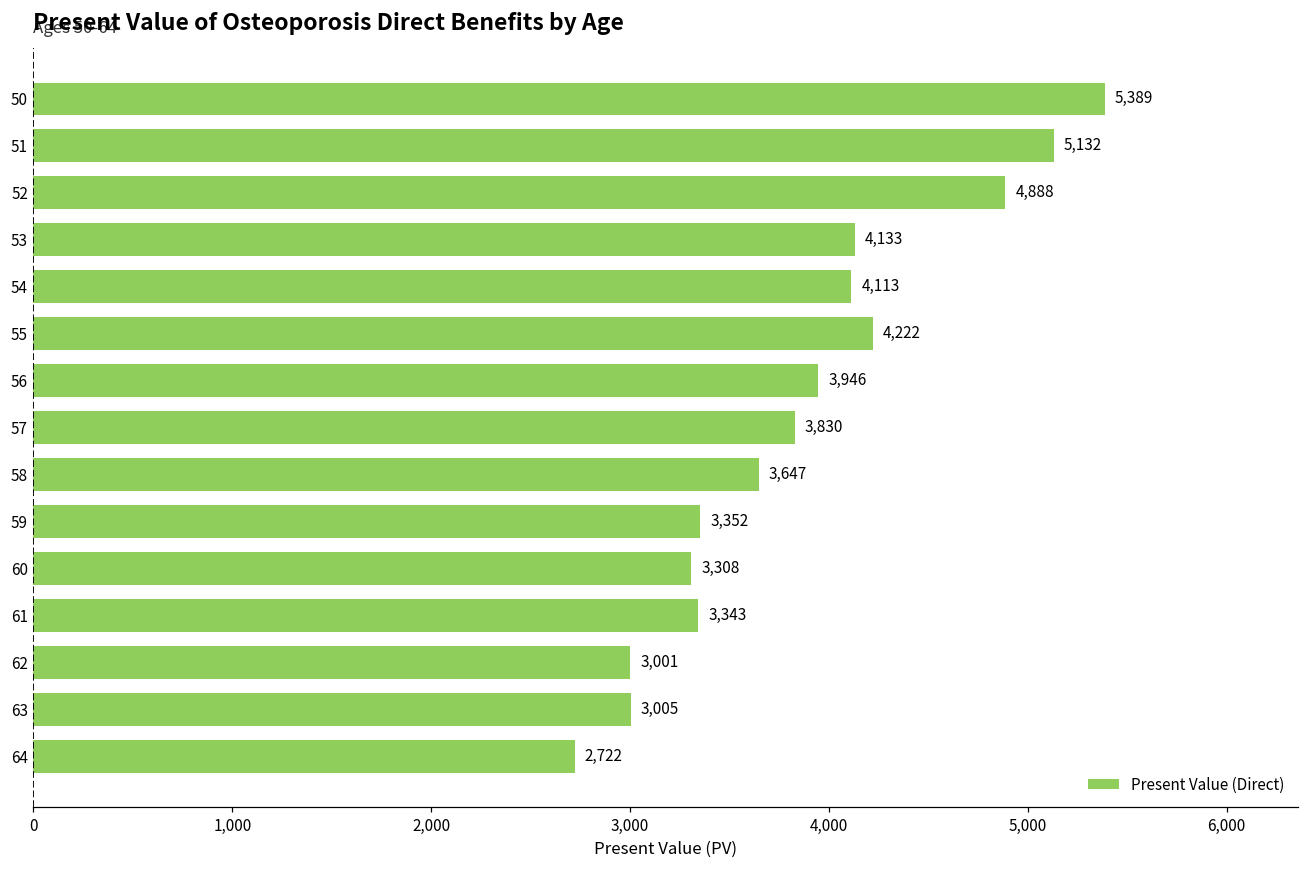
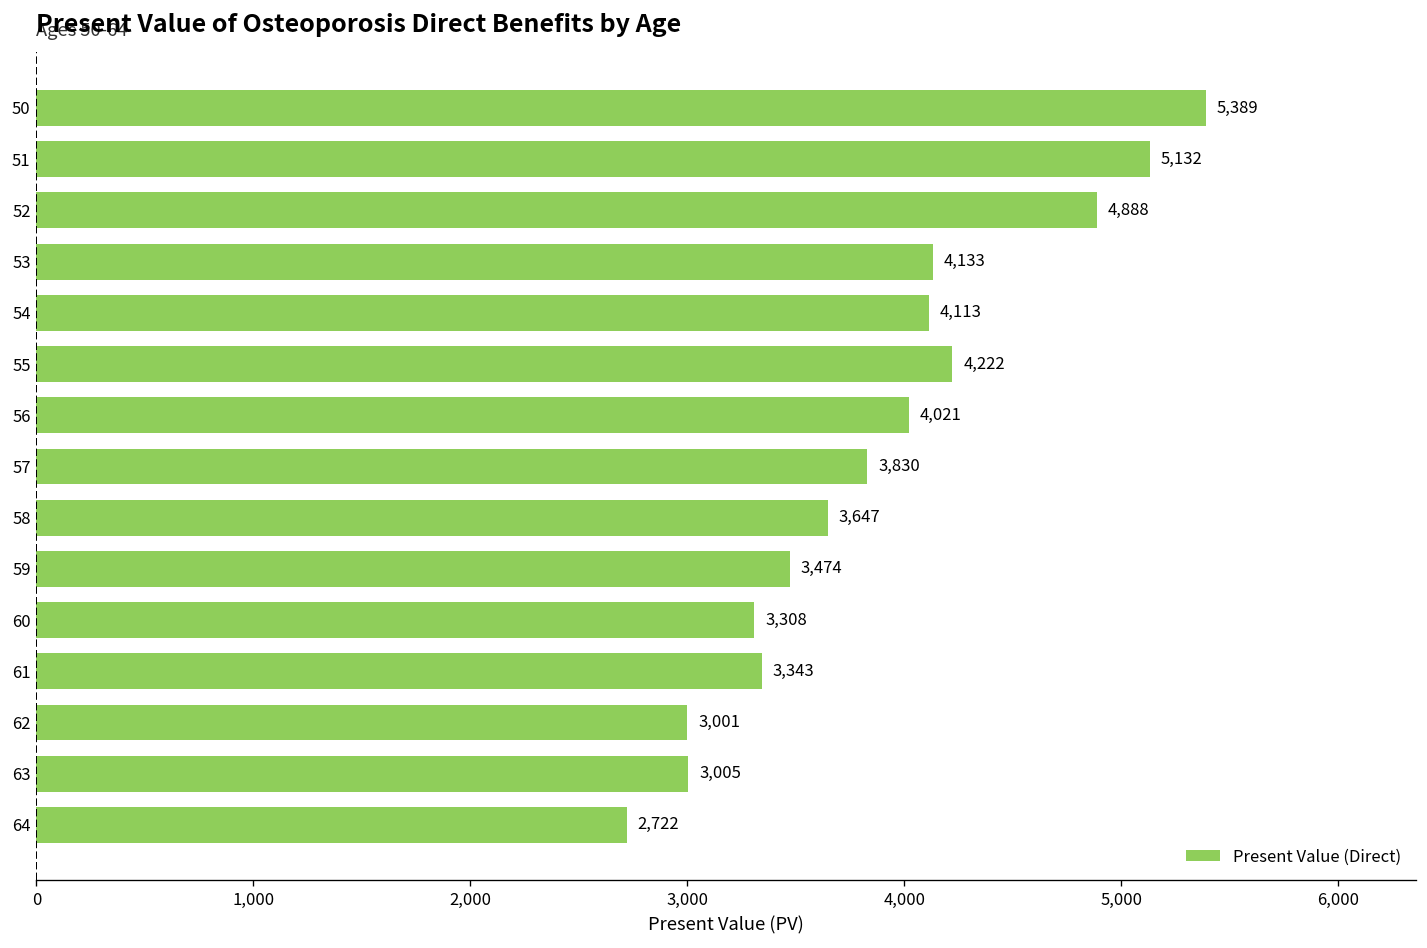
56: 3,946 -> 4,021
59: 3,352 -> 3,474
